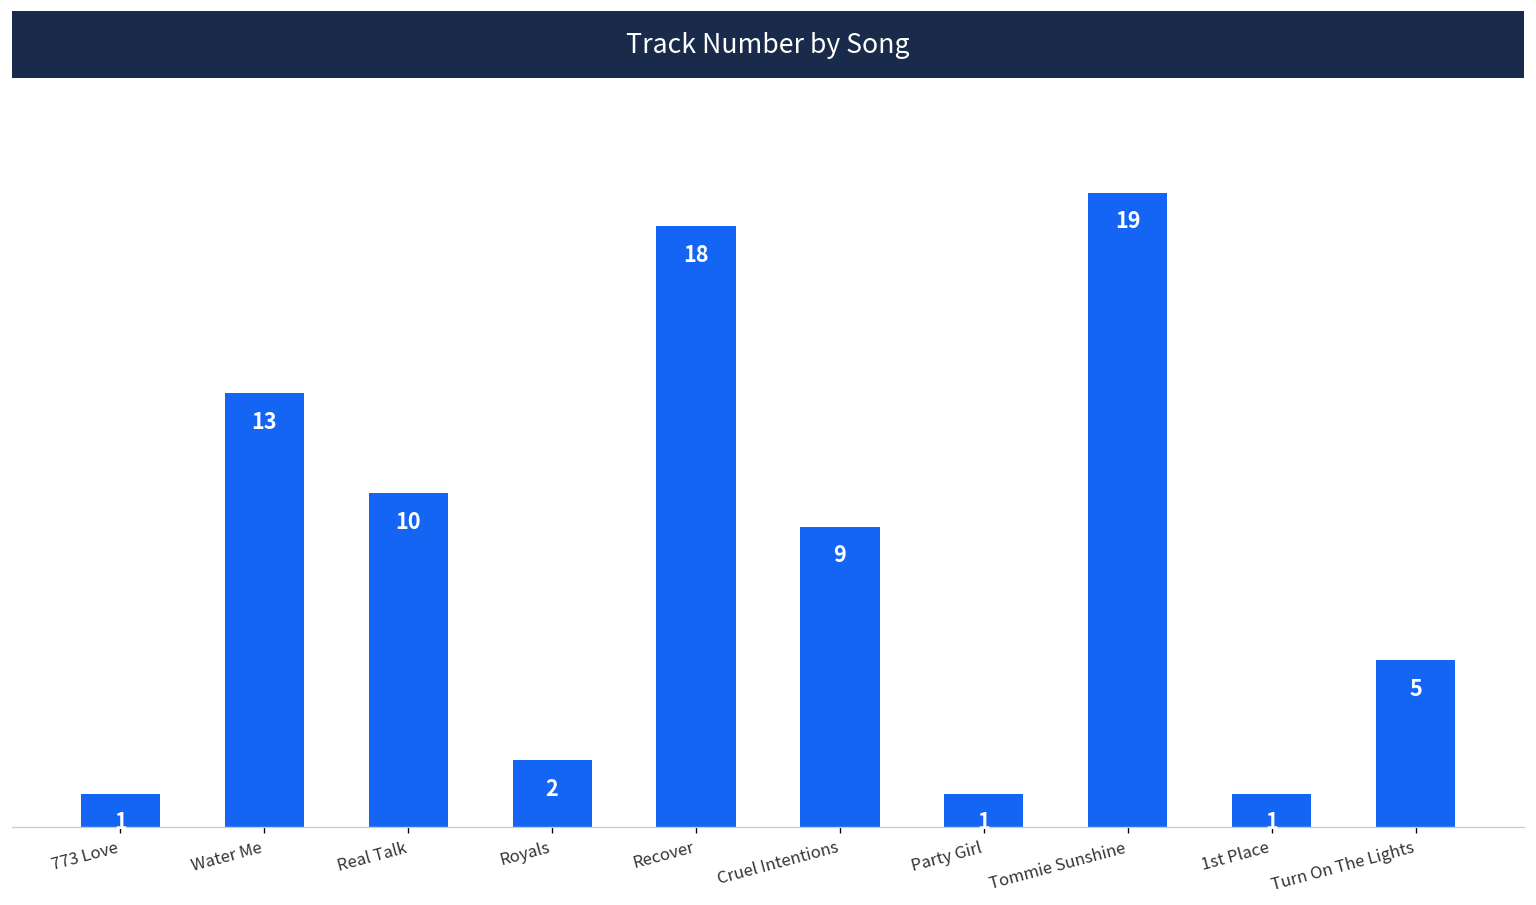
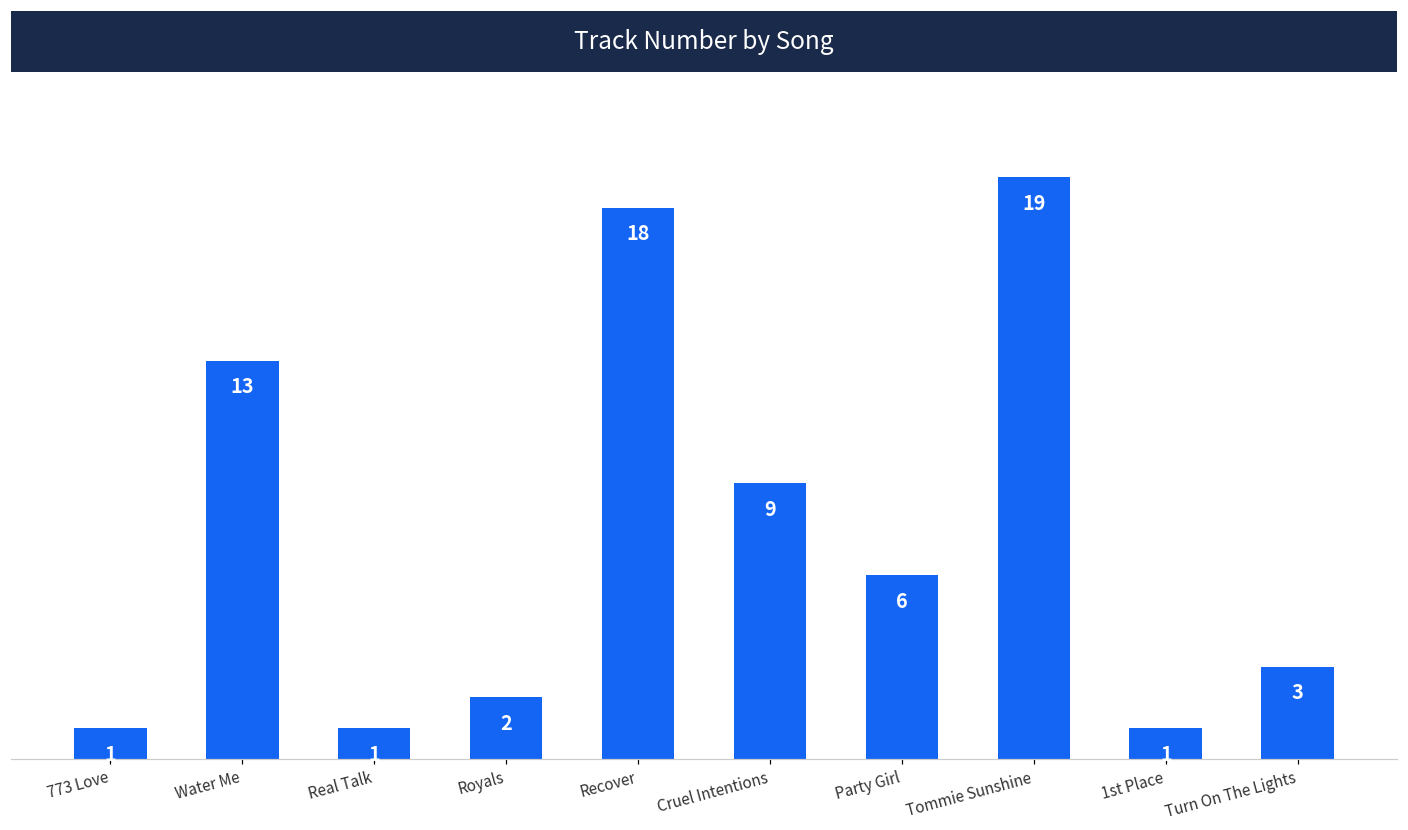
Real Talk: 10 -> 1
Party Girl: 1 -> 6
Turn On The Lights: 5 -> 3
